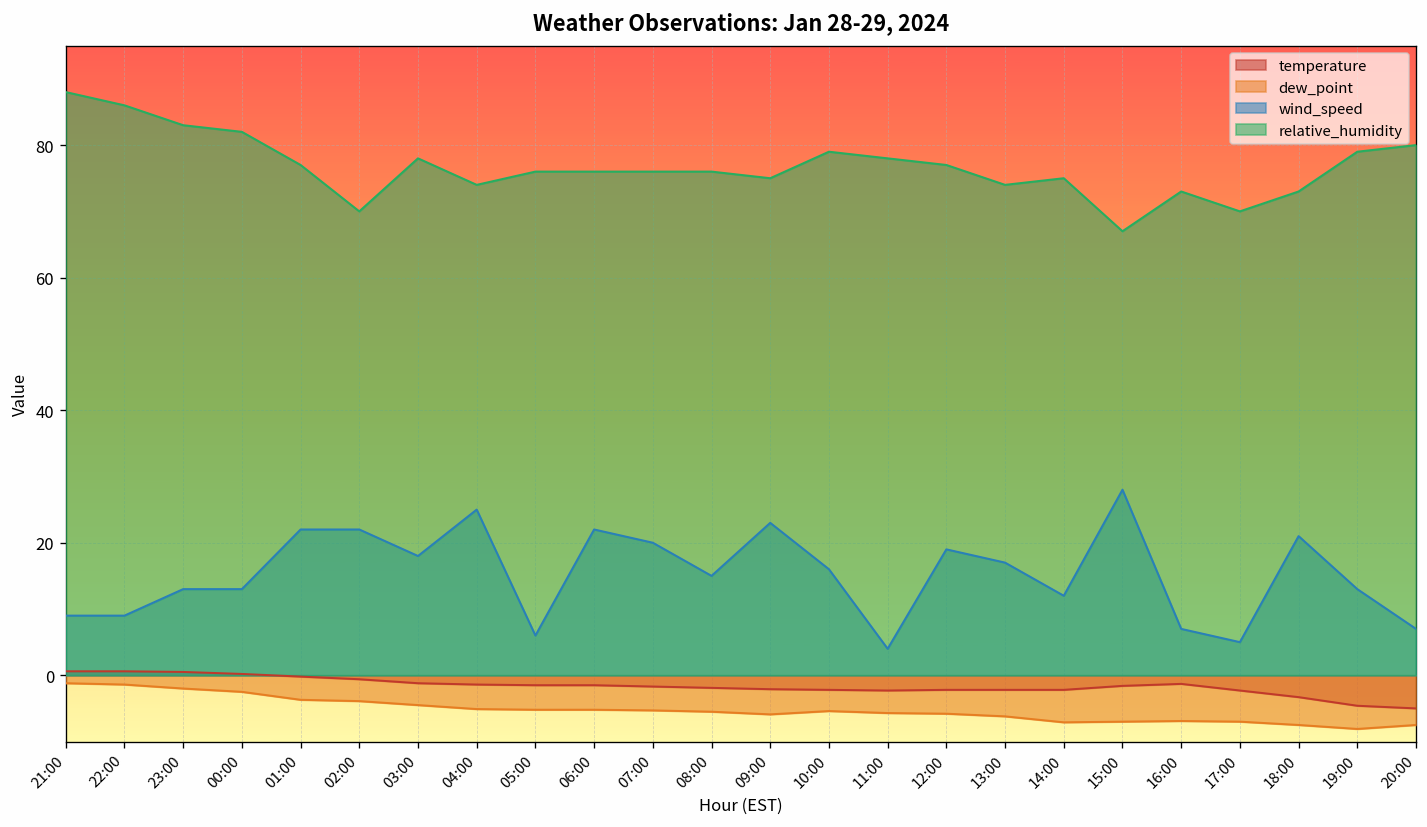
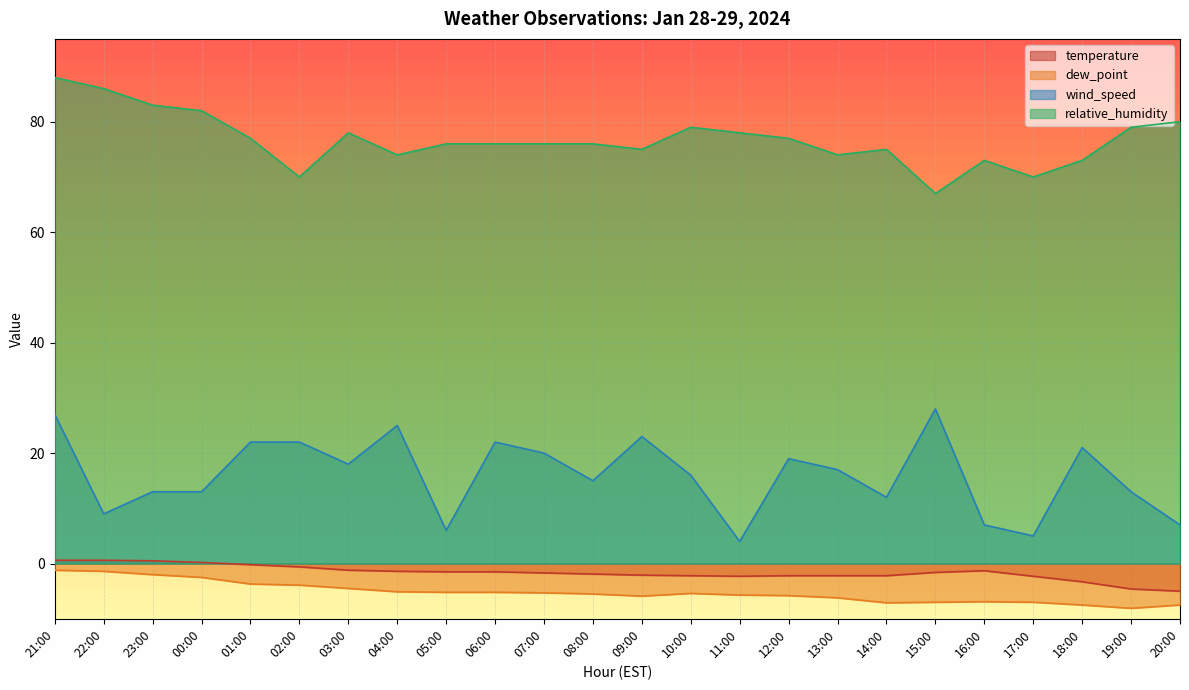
wind_speed, 21:00: 9 -> 27
